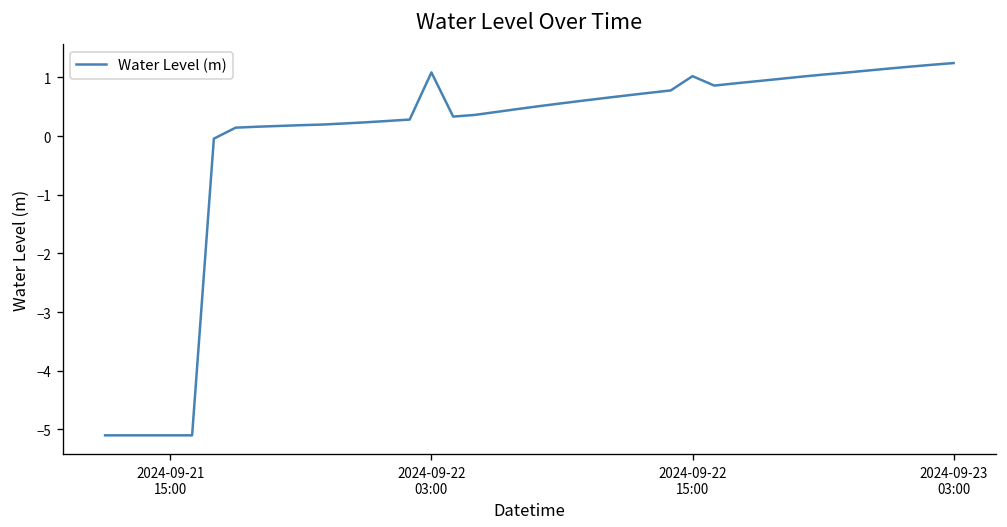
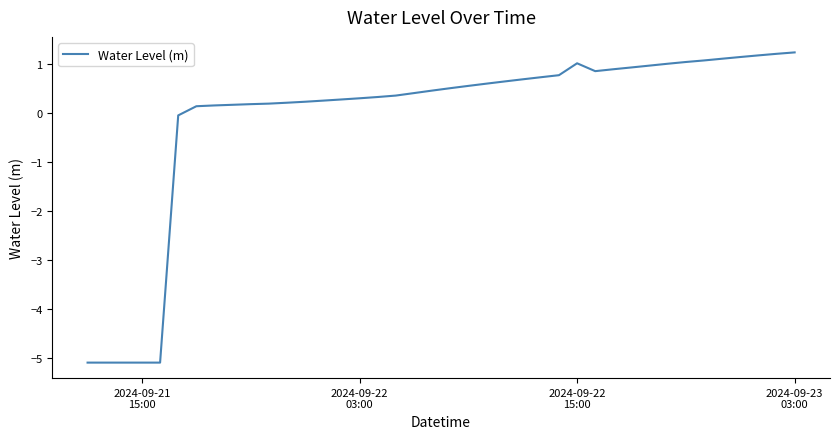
2024-09-22 03:00: 1.1 -> 0.3
